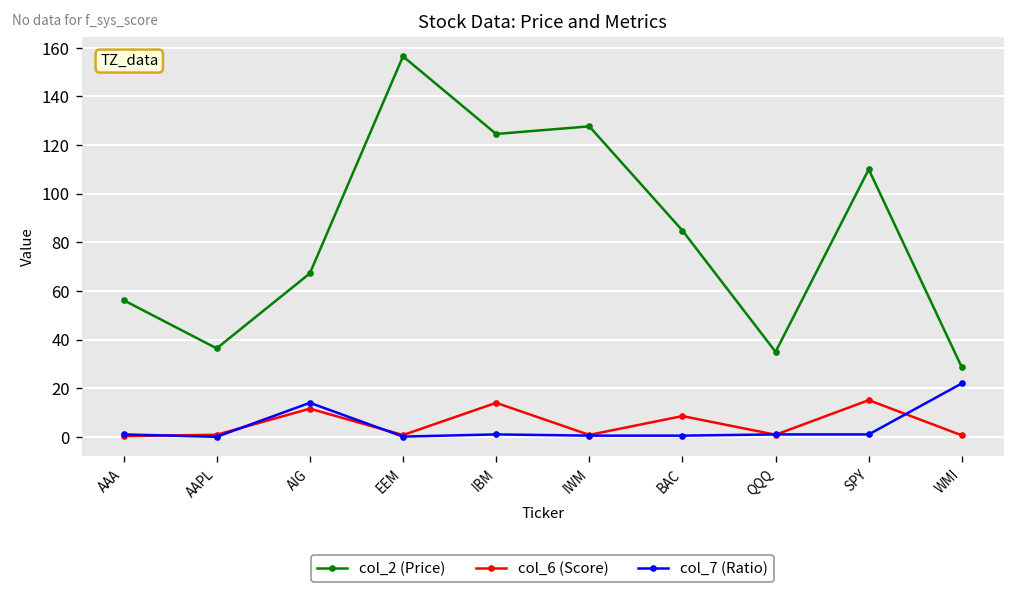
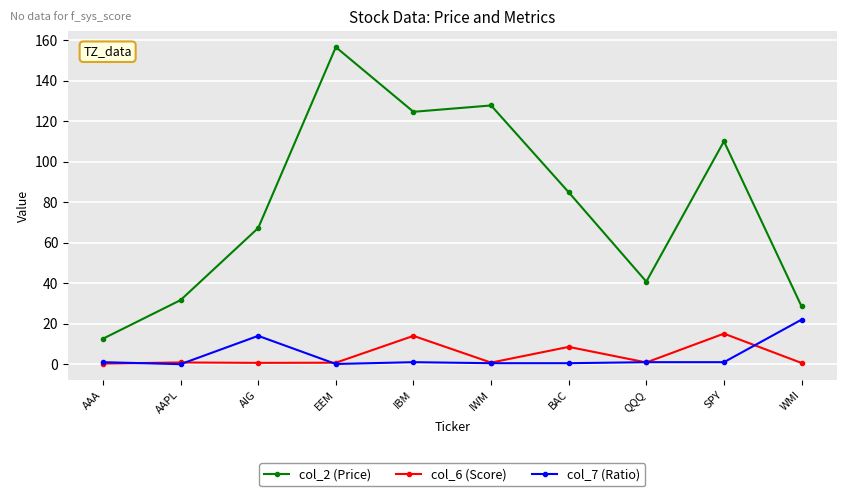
col_2 (Price), AAA: 56 -> 13
col_2 (Price), AAPL: 36 -> 32
col_6 (Score), AIG: 12 -> 1
col_2 (Price), QQQ: 35 -> 41
